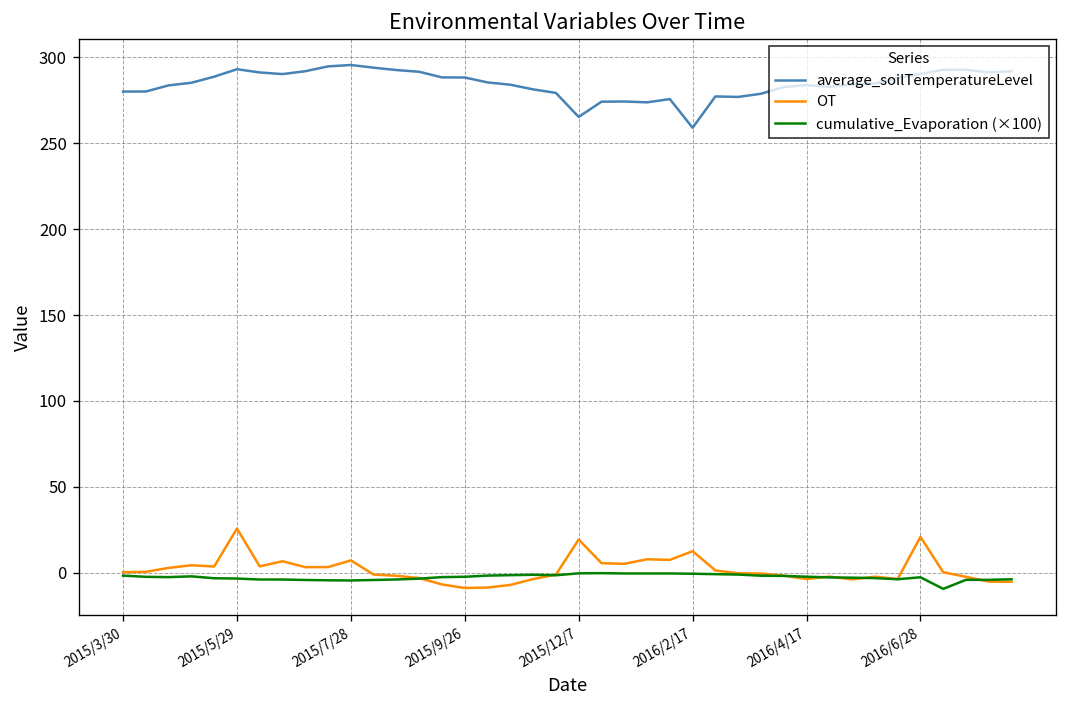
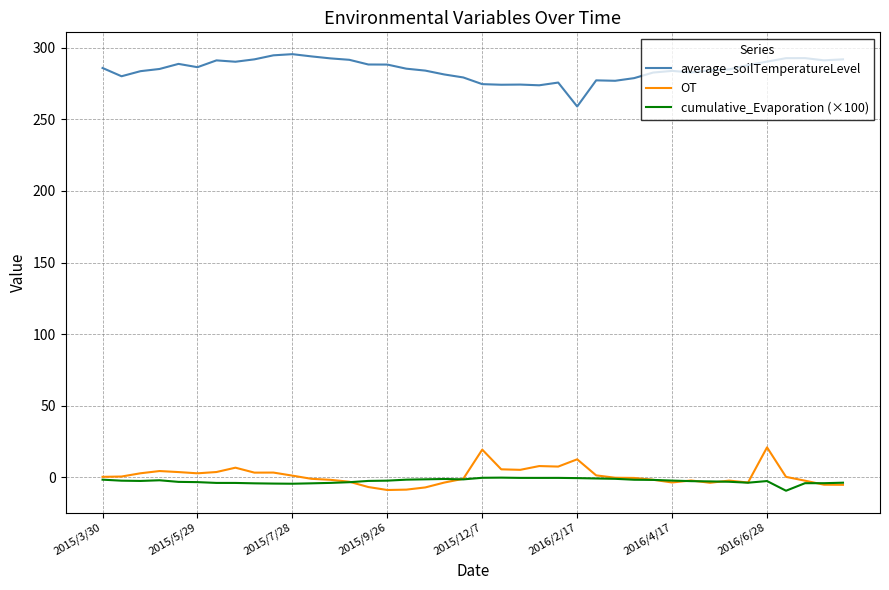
average_soilTemperatureLevel, 2015/3/30: 280 -> 286
average_soilTemperatureLevel, 2015/5/29: 293 -> 286
OT, 2015/5/29: 26 -> 3
OT, 2015/7/28: 7 -> 1
average_soilTemperatureLevel, 2015/12/7: 265 -> 275
